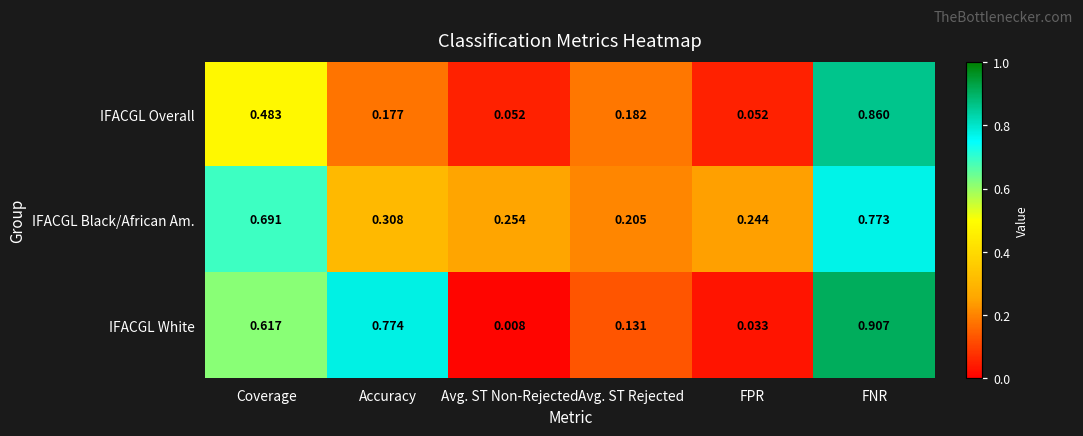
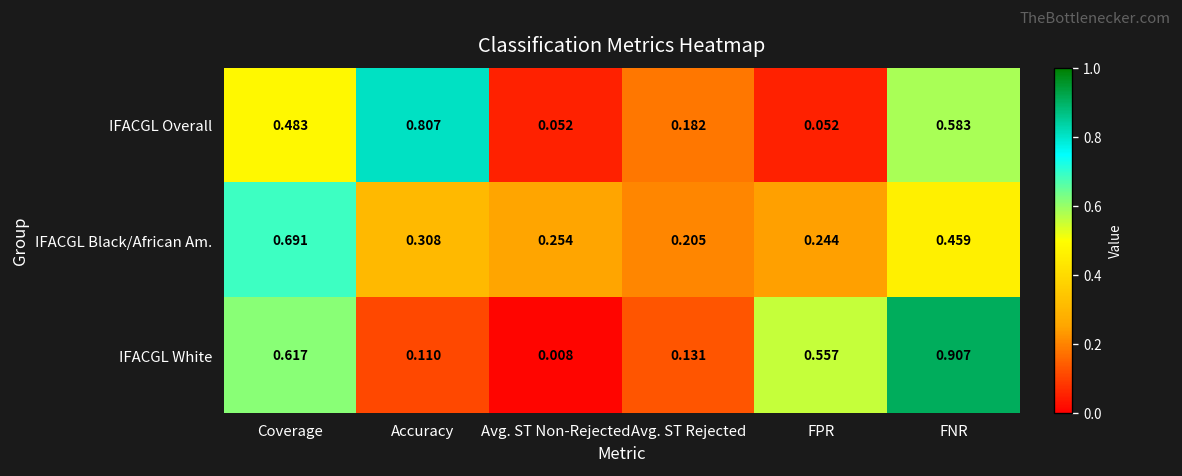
IFACGL Overall, Accuracy: 0.177 -> 0.807
IFACGL Overall, FNR: 0.860 -> 0.583
IFACGL Black/African Am., FNR: 0.773 -> 0.459
IFACGL White, Accuracy: 0.774 -> 0.110
IFACGL White, FPR: 0.033 -> 0.557
